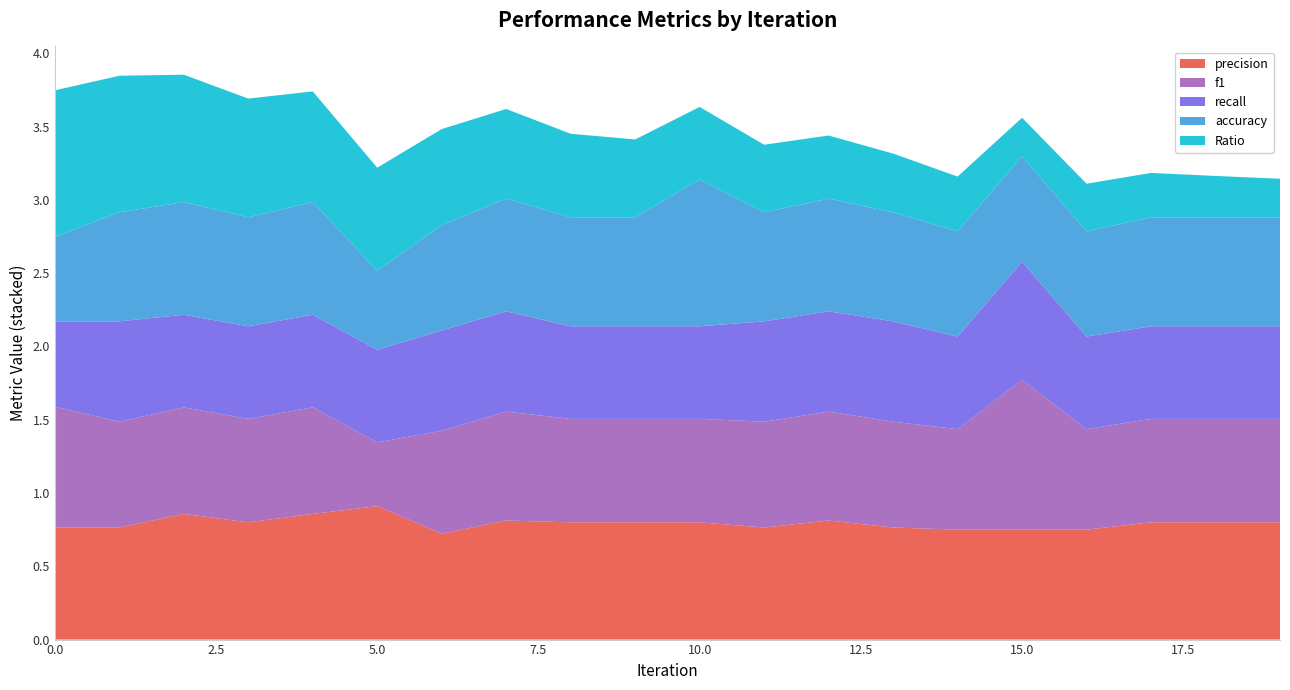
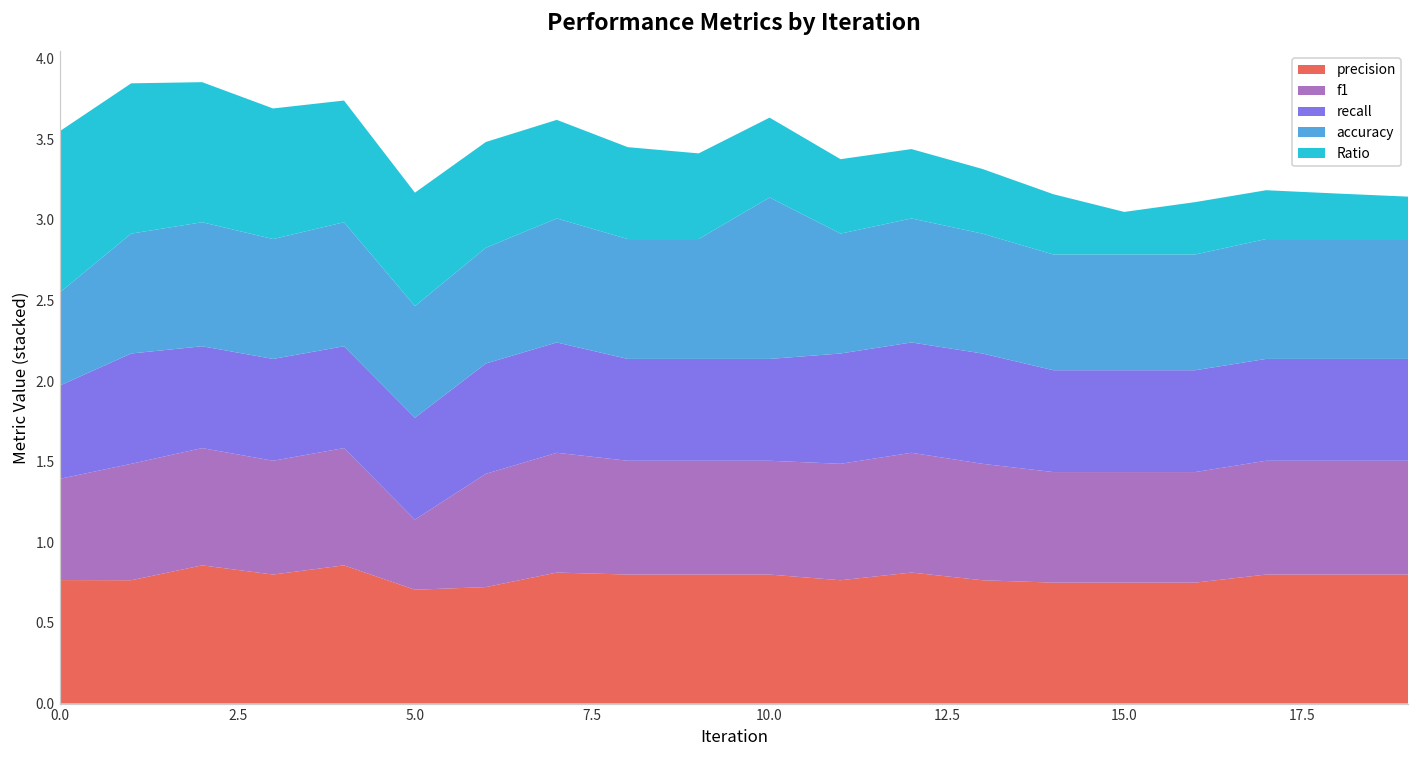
f1, 0.0: 0.82 -> 0.63
precision, 5.0: 0.91 -> 0.71
accuracy, 5.0: 0.54 -> 0.69
f1, 15.0: 1.02 -> 0.69
recall, 15.0: 0.80 -> 0.63
